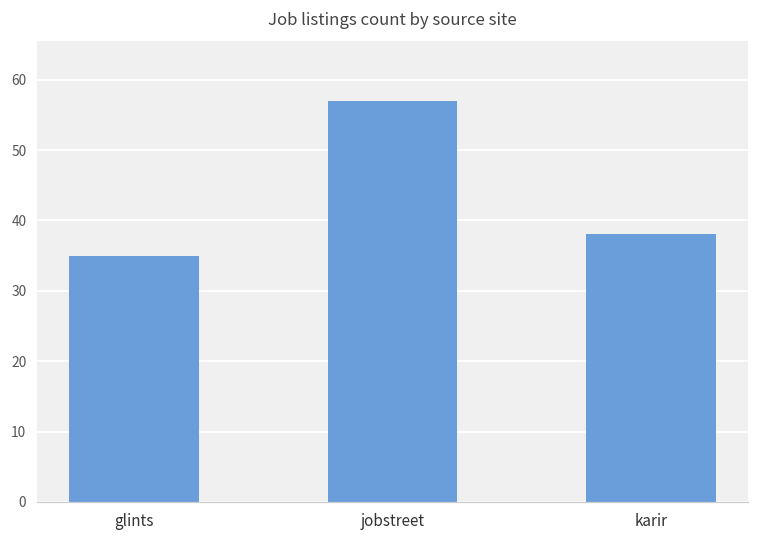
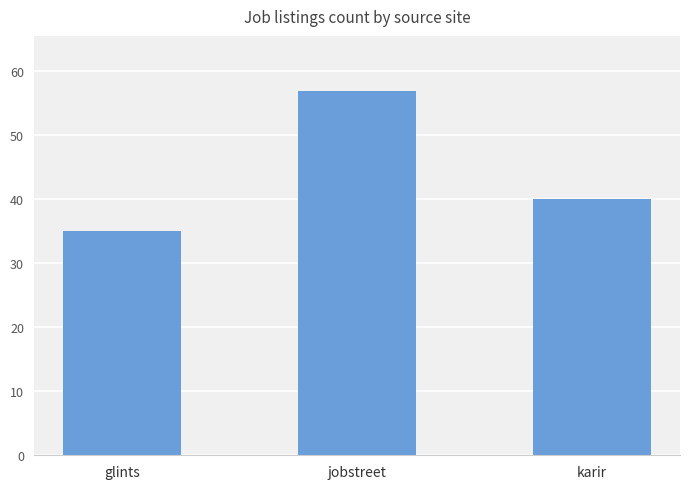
karir: 38 -> 40
